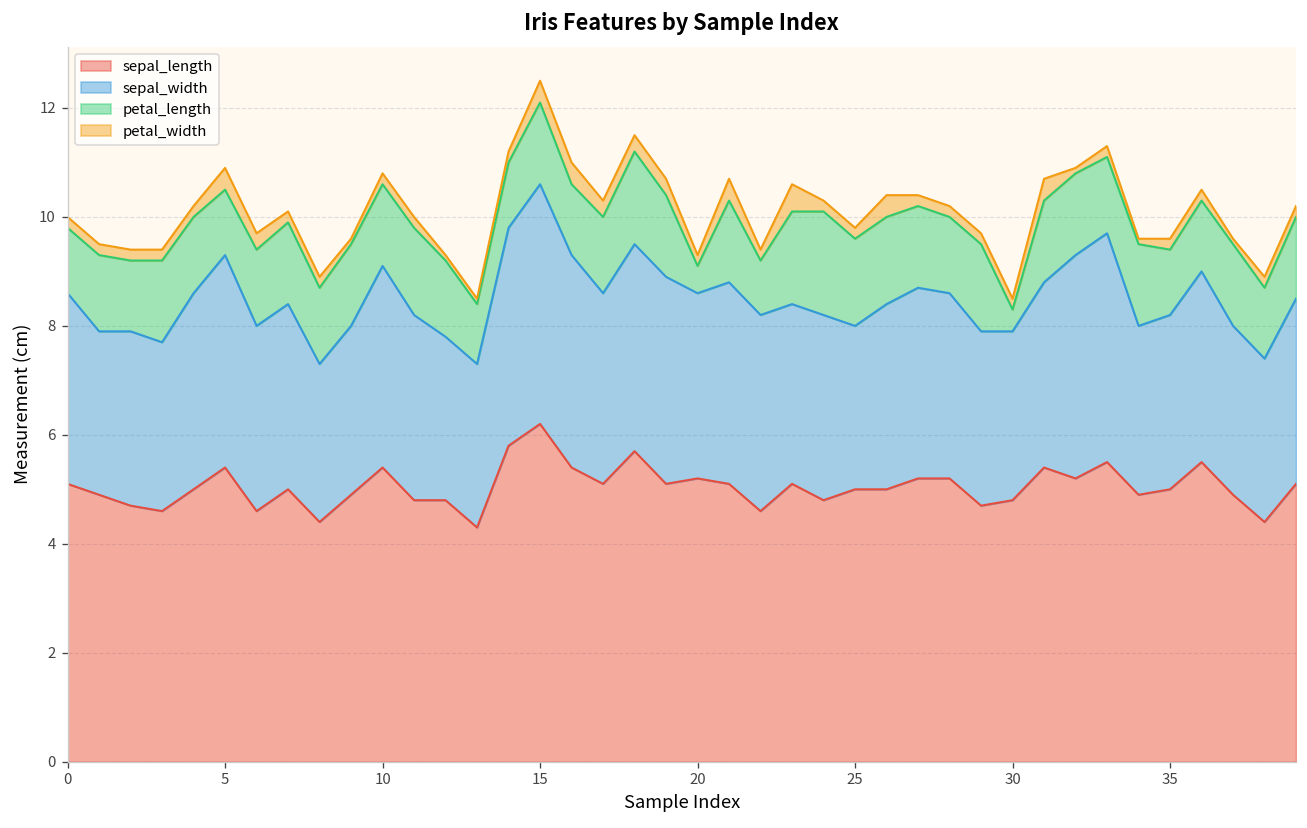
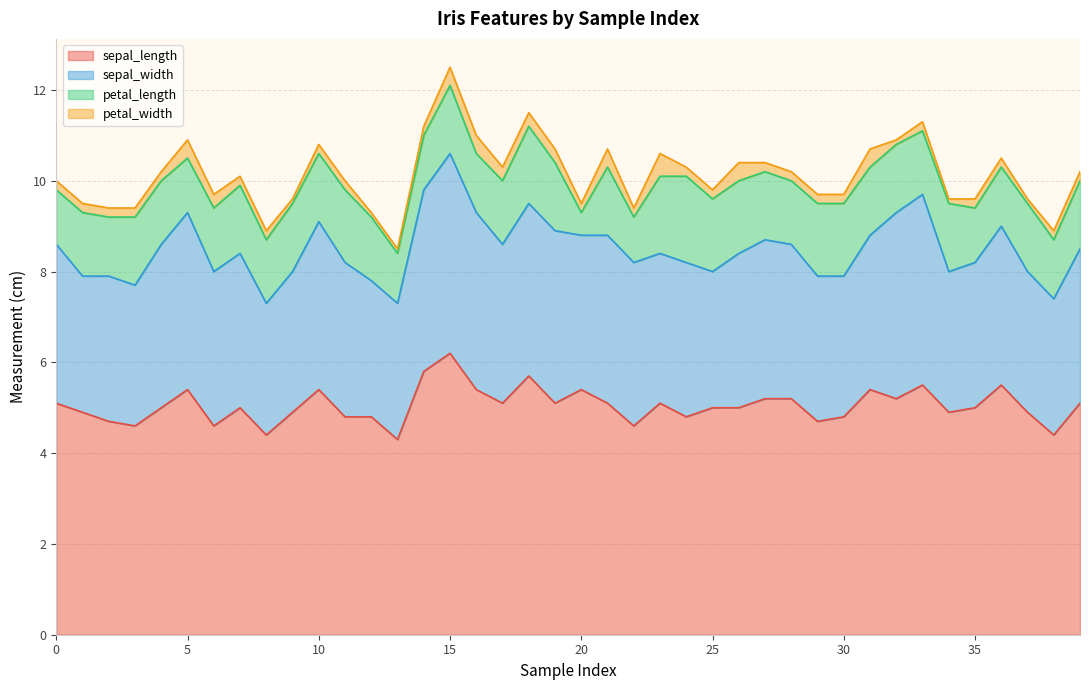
sepal_length, 20: 5.2 -> 5.4
petal_length, 30: 0.4 -> 1.6
